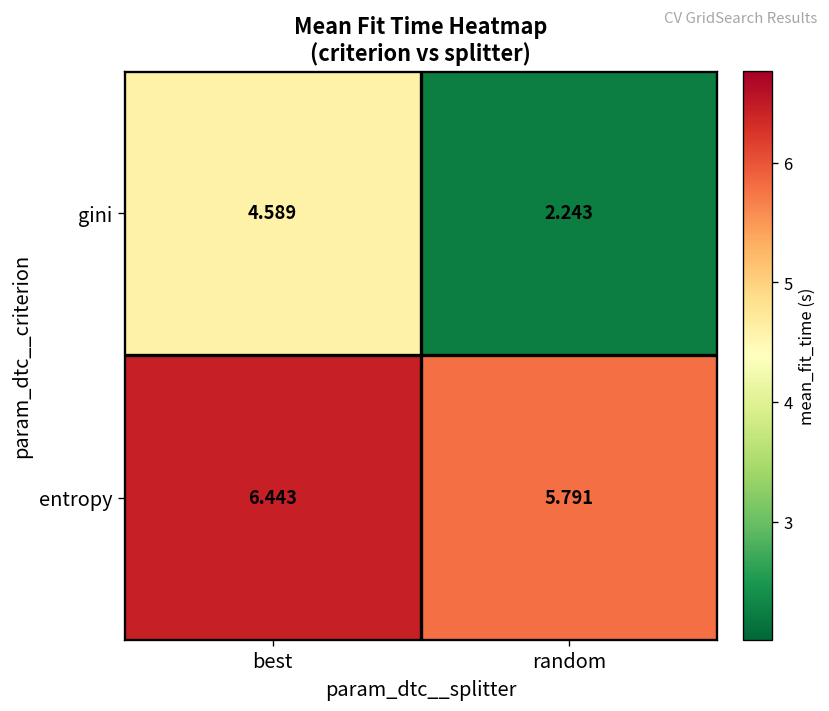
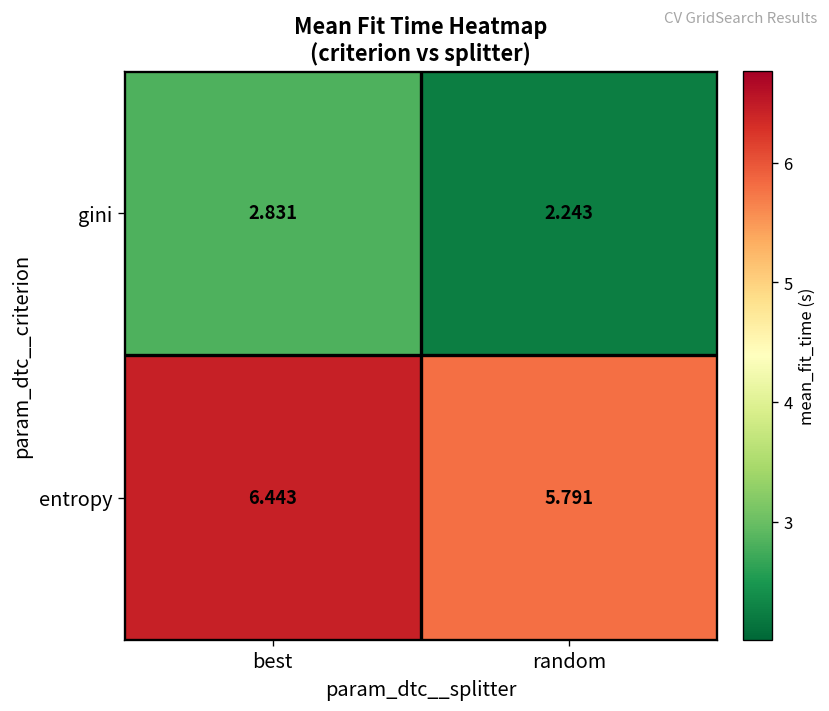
gini, best: 4.589 -> 2.831
